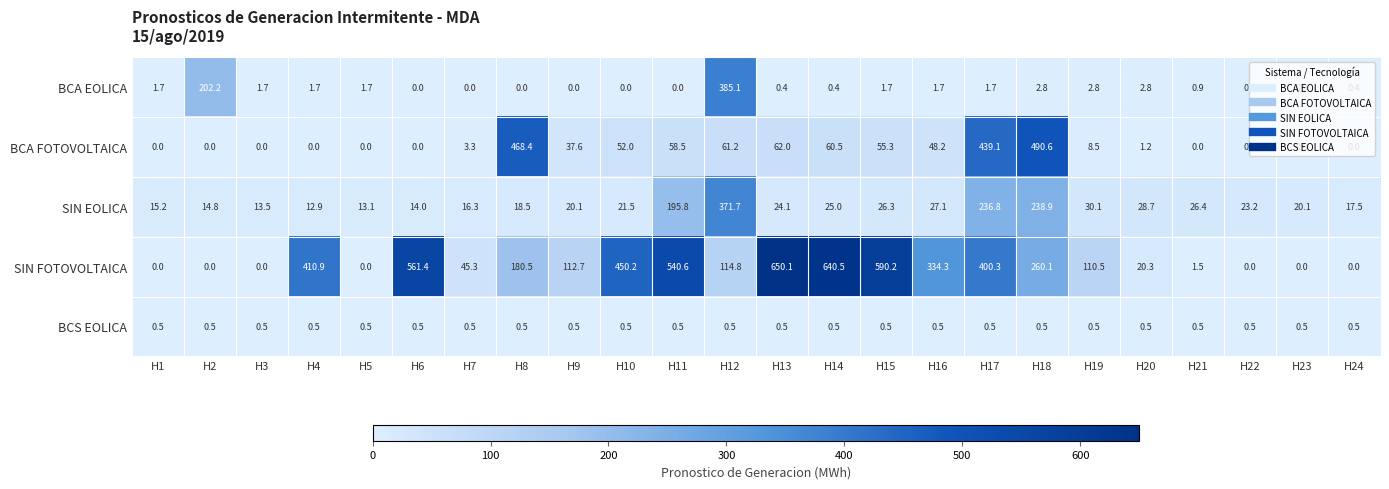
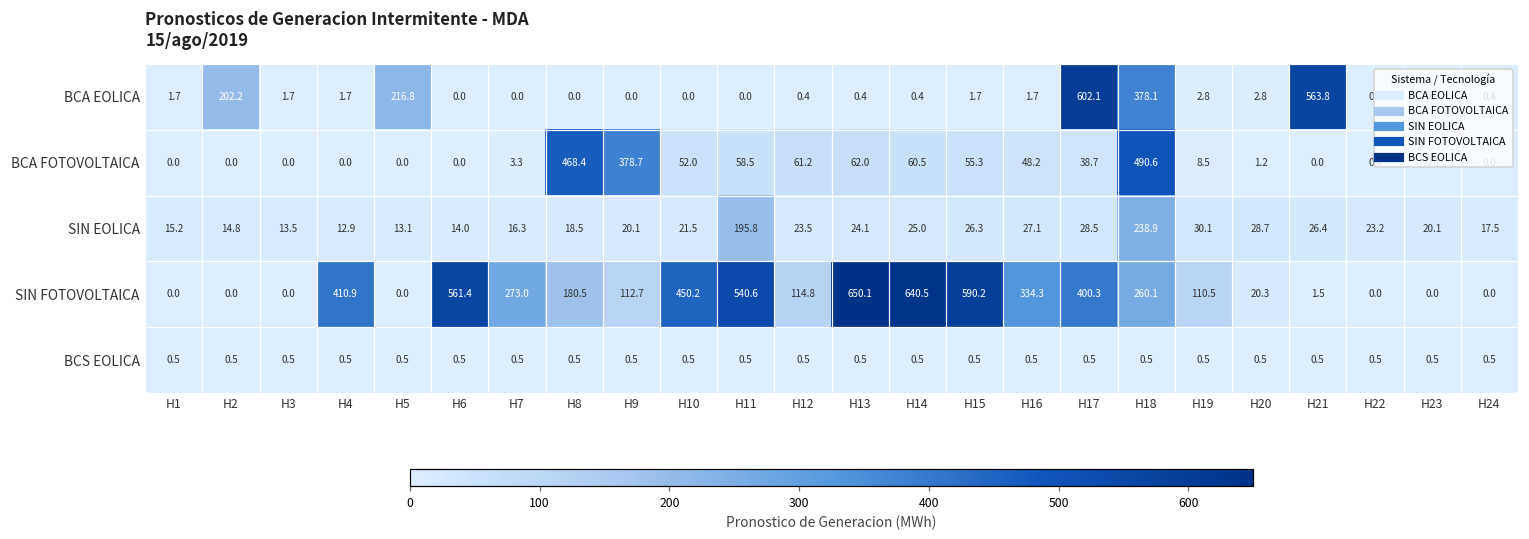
BCA EOLICA, H5: 1.7 -> 216.8
BCA EOLICA, H12: 385.1 -> 0.4
BCA EOLICA, H17: 1.7 -> 602.1
BCA EOLICA, H18: 2.8 -> 378.1
BCA EOLICA, H21: 0.9 -> 563.8
BCA FOTOVOLTAICA, H9: 37.6 -> 378.7
BCA FOTOVOLTAICA, H17: 439.1 -> 38.7
SIN EOLICA, H12: 371.7 -> 23.5
SIN EOLICA, H17: 236.8 -> 28.5
SIN FOTOVOLTAICA, H7: 45.3 -> 273.0
